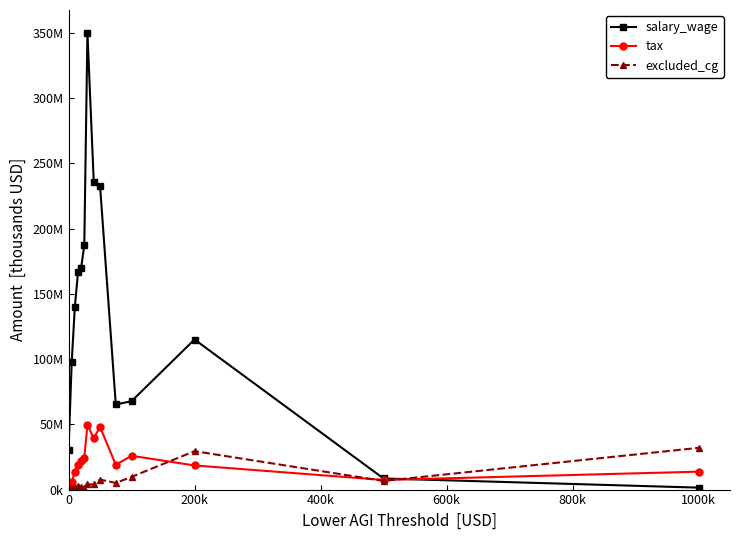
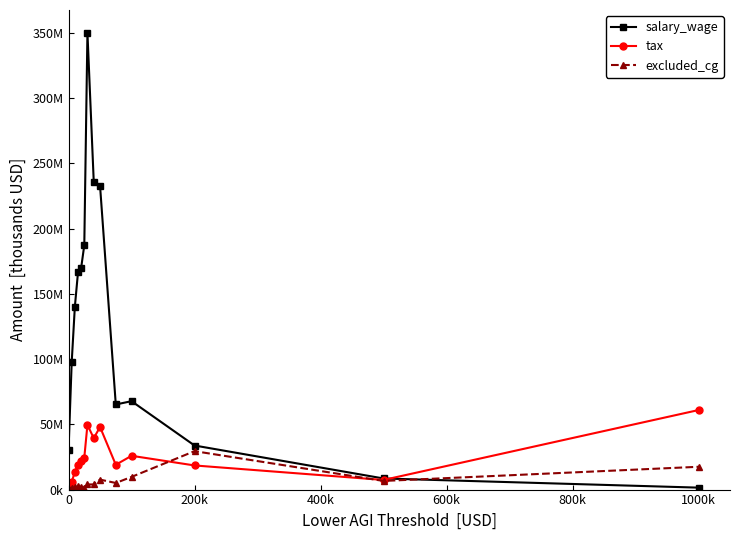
salary_wage, 200k: 115000000 -> 34000000
tax, 1000k: 14000000 -> 61000000
excluded_cg, 1000k: 32000000 -> 17000000
